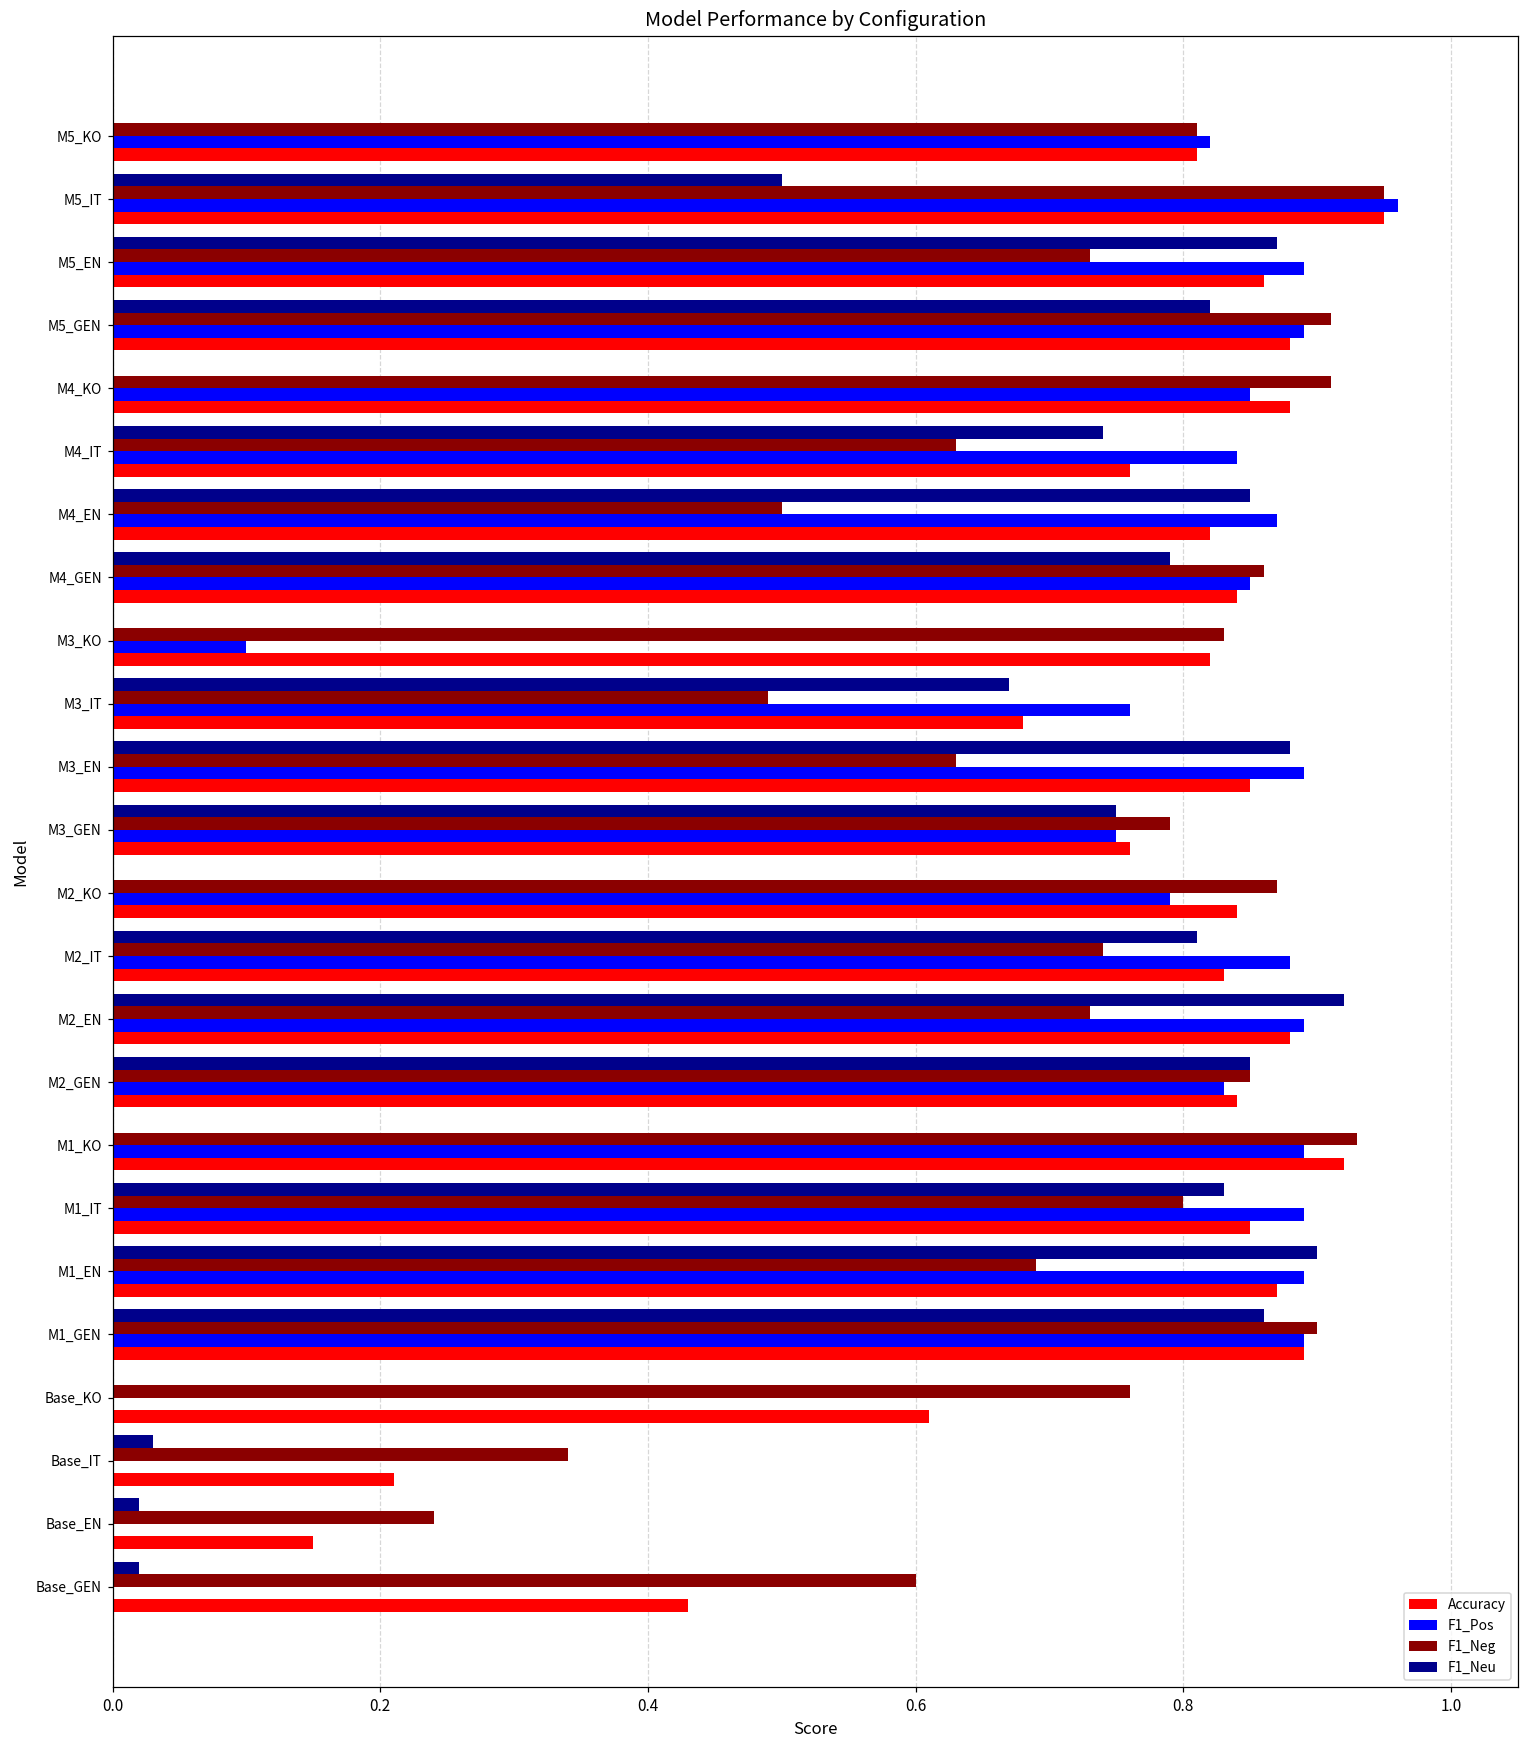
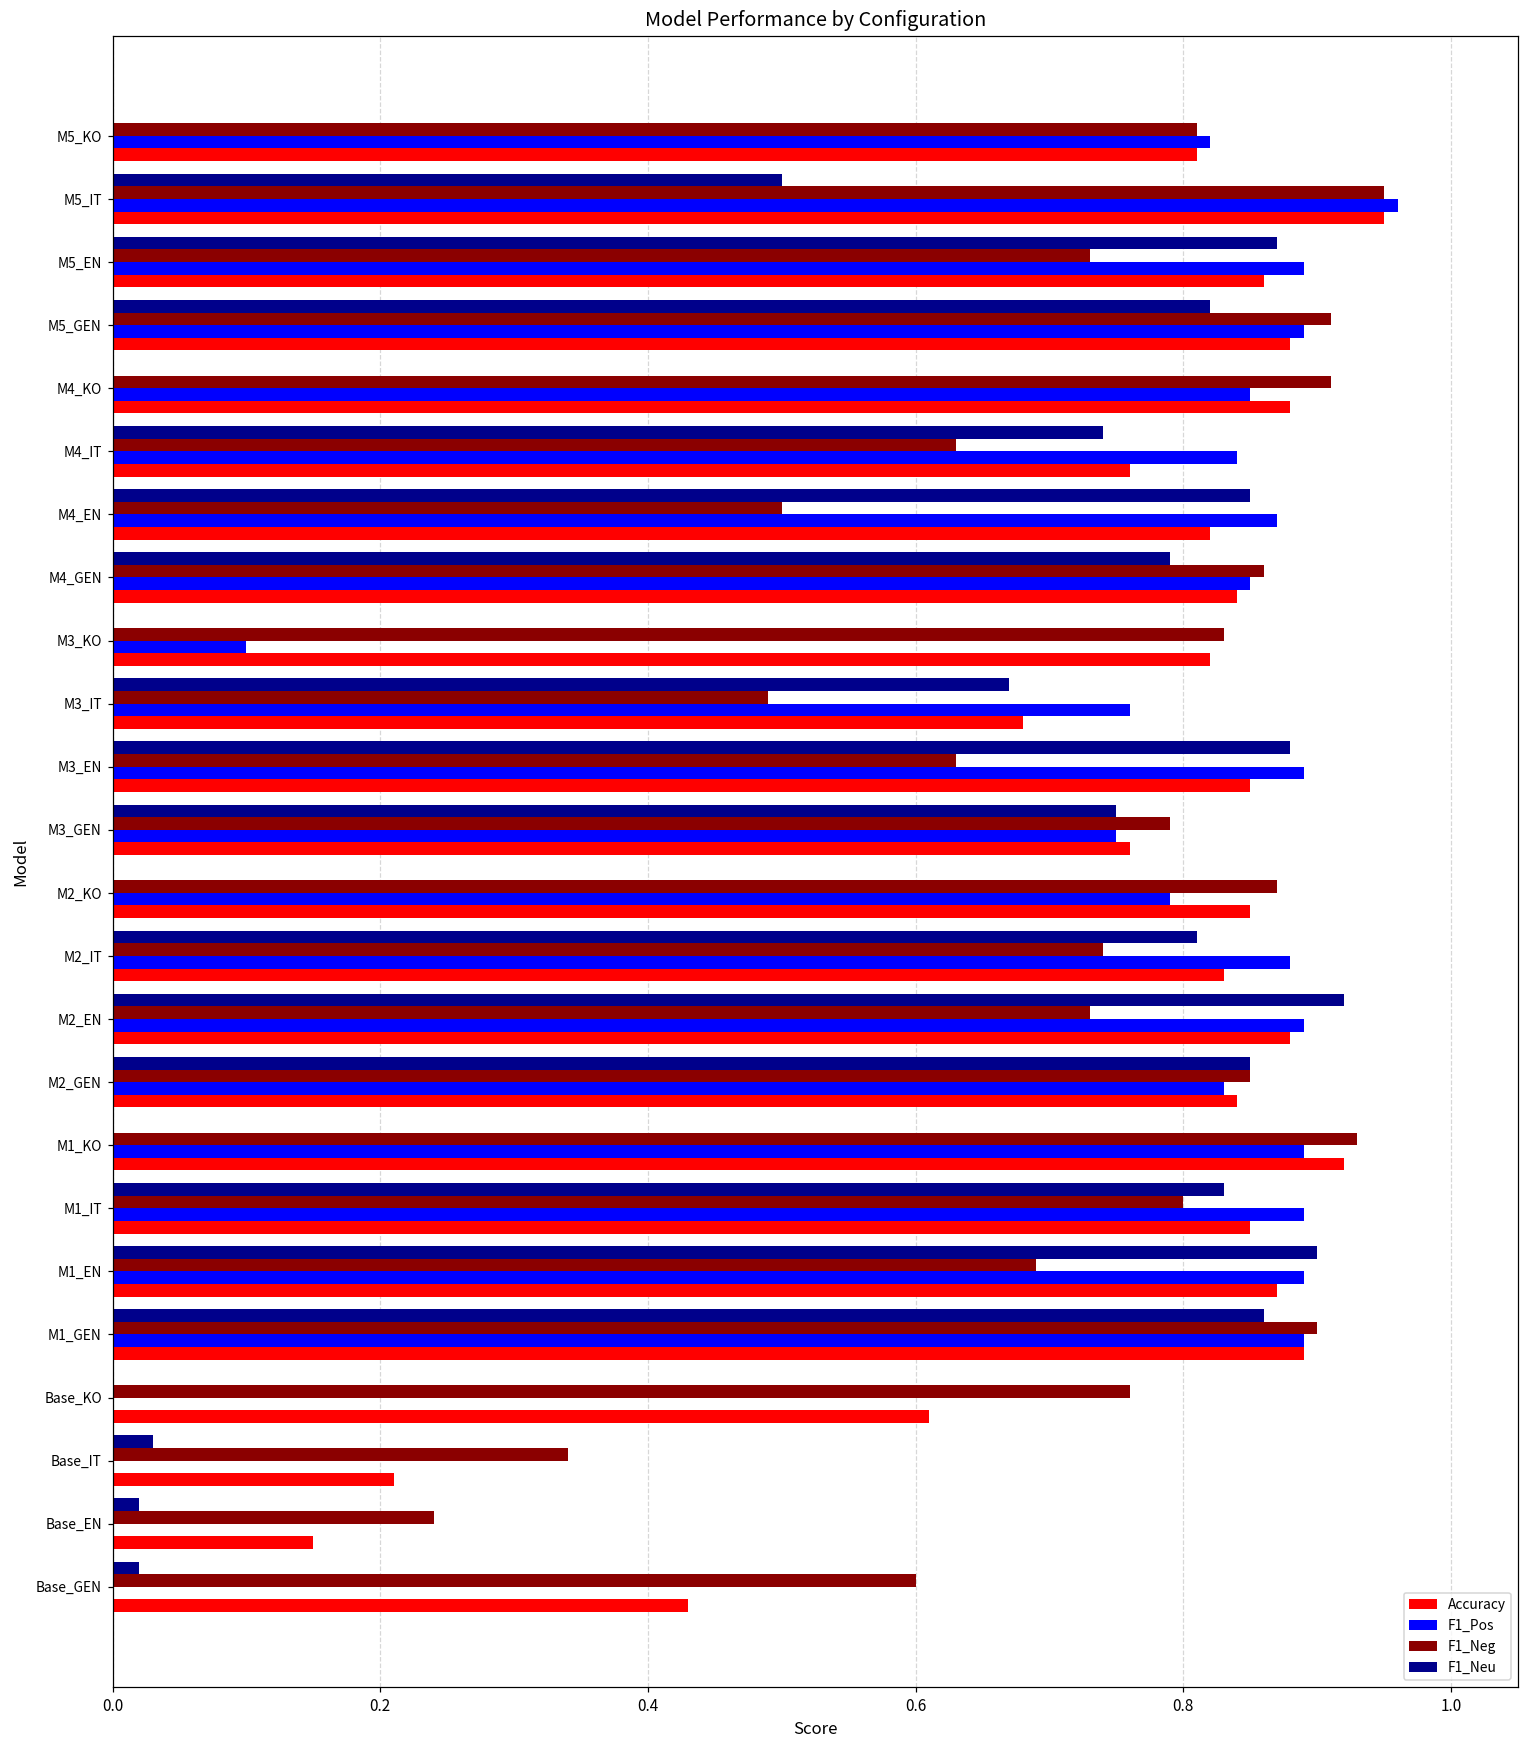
Accuracy, M2_KO: 0.84 -> 0.85
